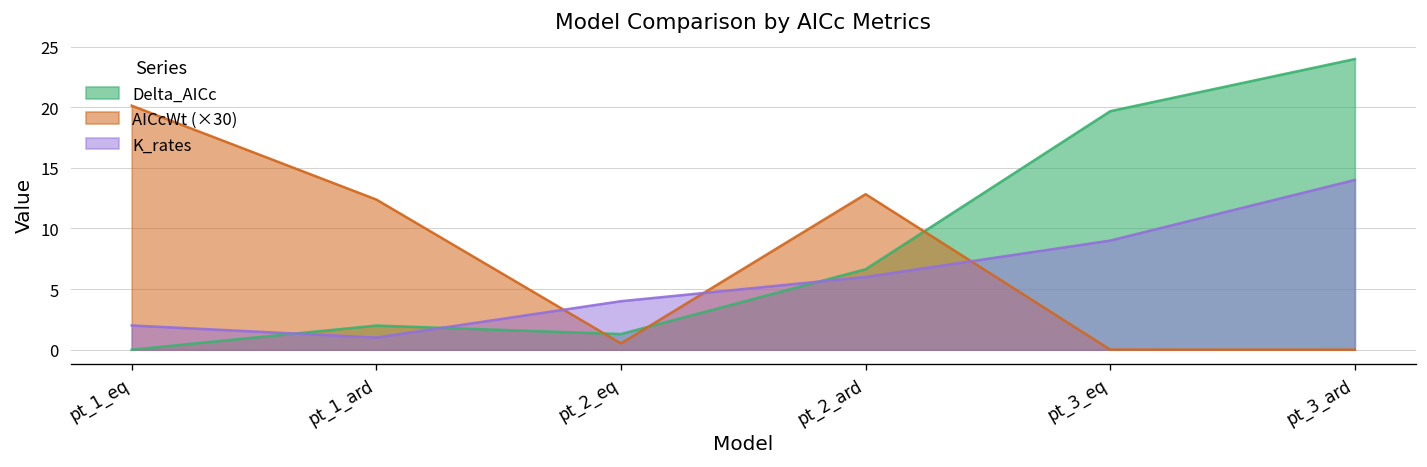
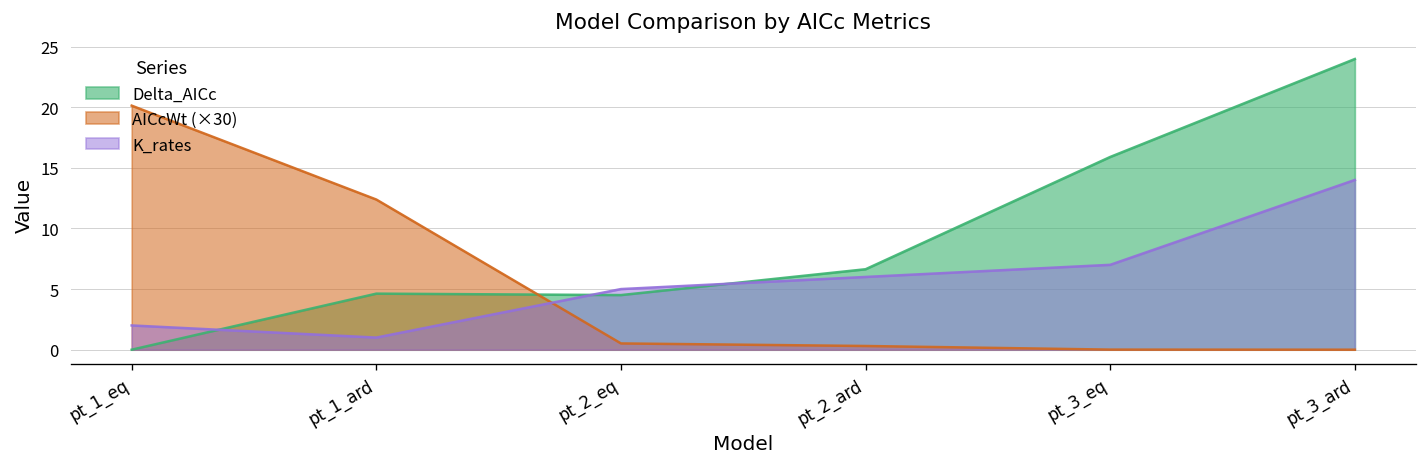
Delta_AICc, pt_1_ard: 2.0 -> 4.6
Delta_AICc, pt_2_eq: 1.3 -> 4.5
K_rates, pt_2_eq: 4 -> 5
AICcWt (×30), pt_2_ard: 12.8 -> 0.3
Delta_AICc, pt_3_eq: 19.7 -> 15.9
K_rates, pt_3_eq: 9 -> 7
